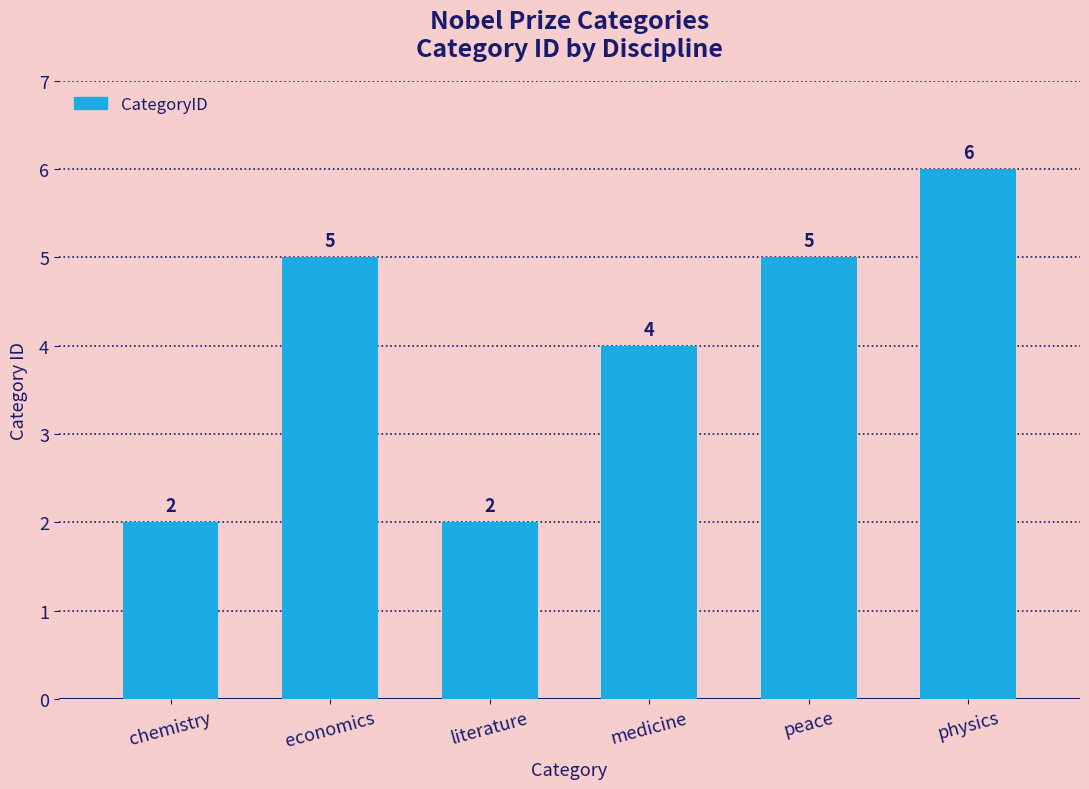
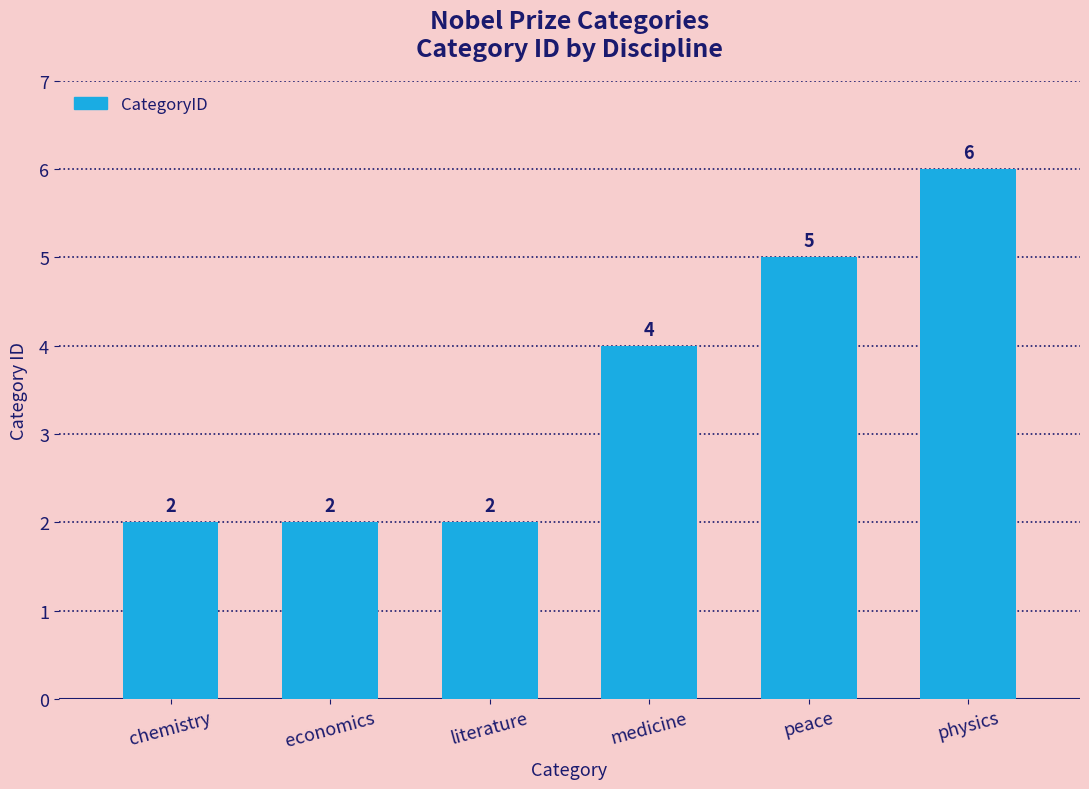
economics: 5 -> 2
